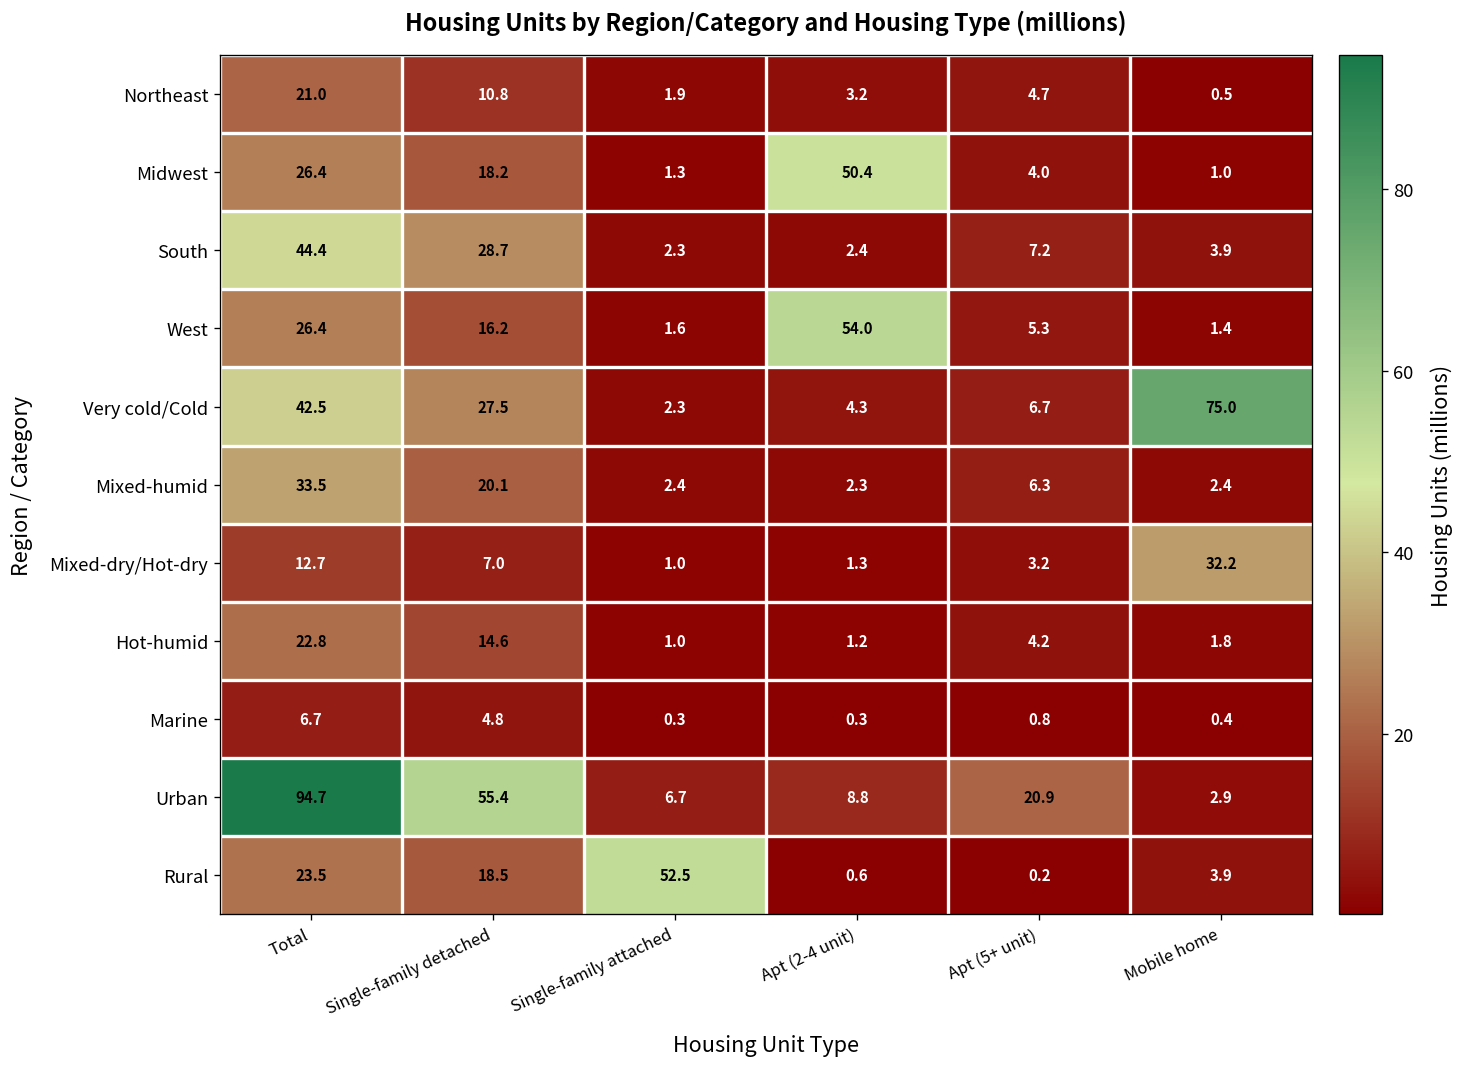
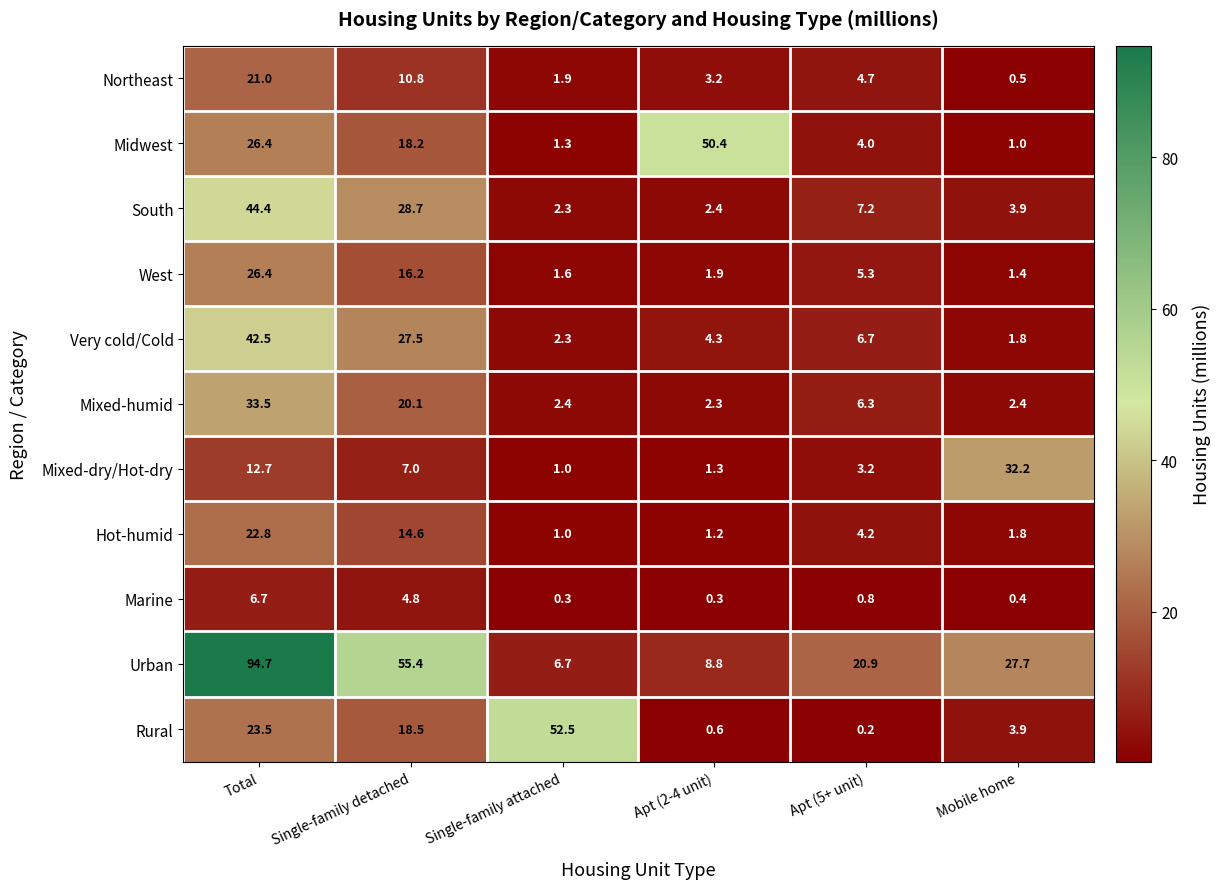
West, Apt (2-4 unit): 54.0 -> 1.9
Very cold/Cold, Mobile home: 75.0 -> 1.8
Urban, Mobile home: 2.9 -> 27.7
